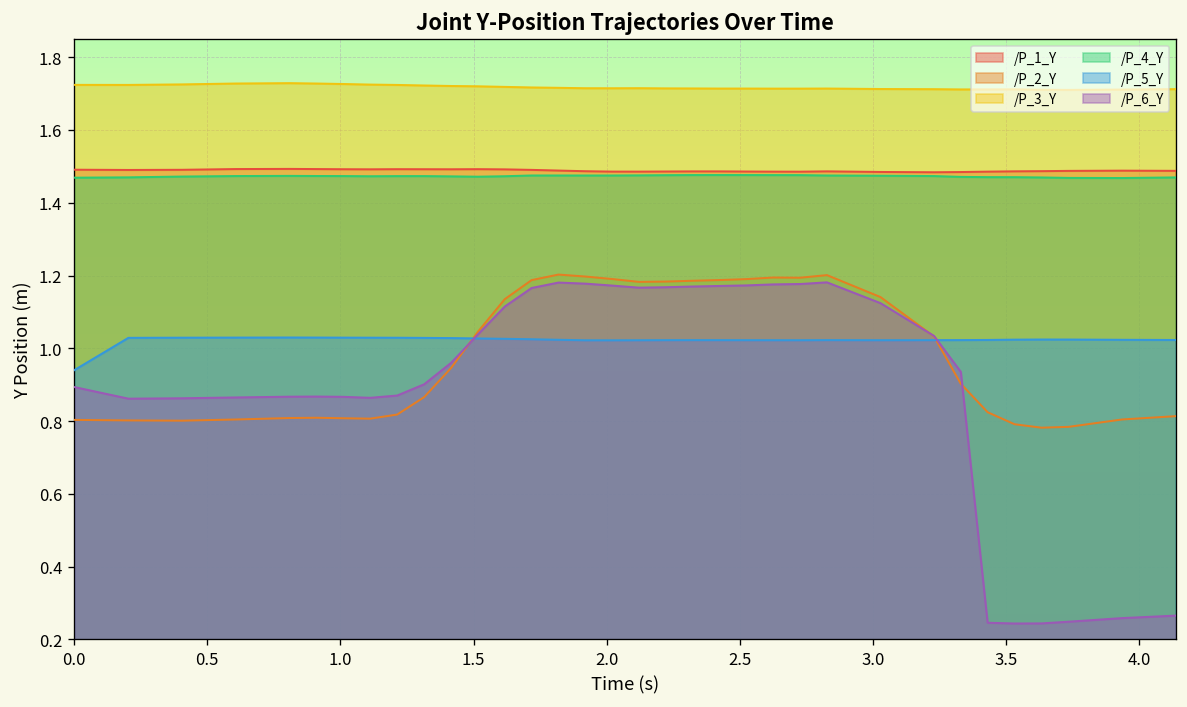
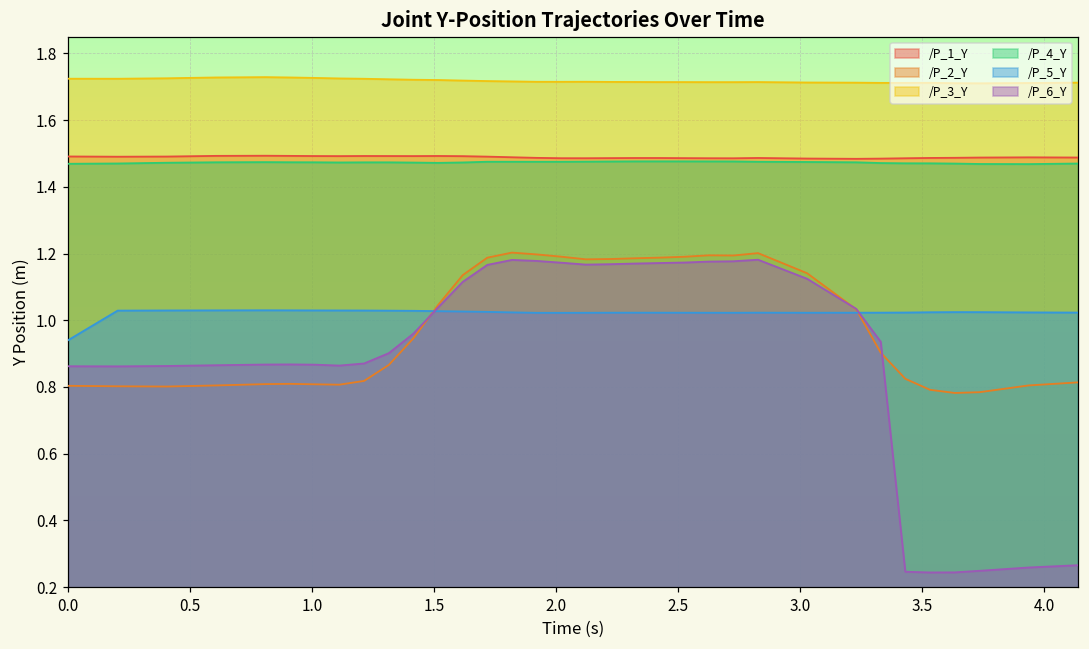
/P_6_Y, 0.0: 0.89 -> 0.86
